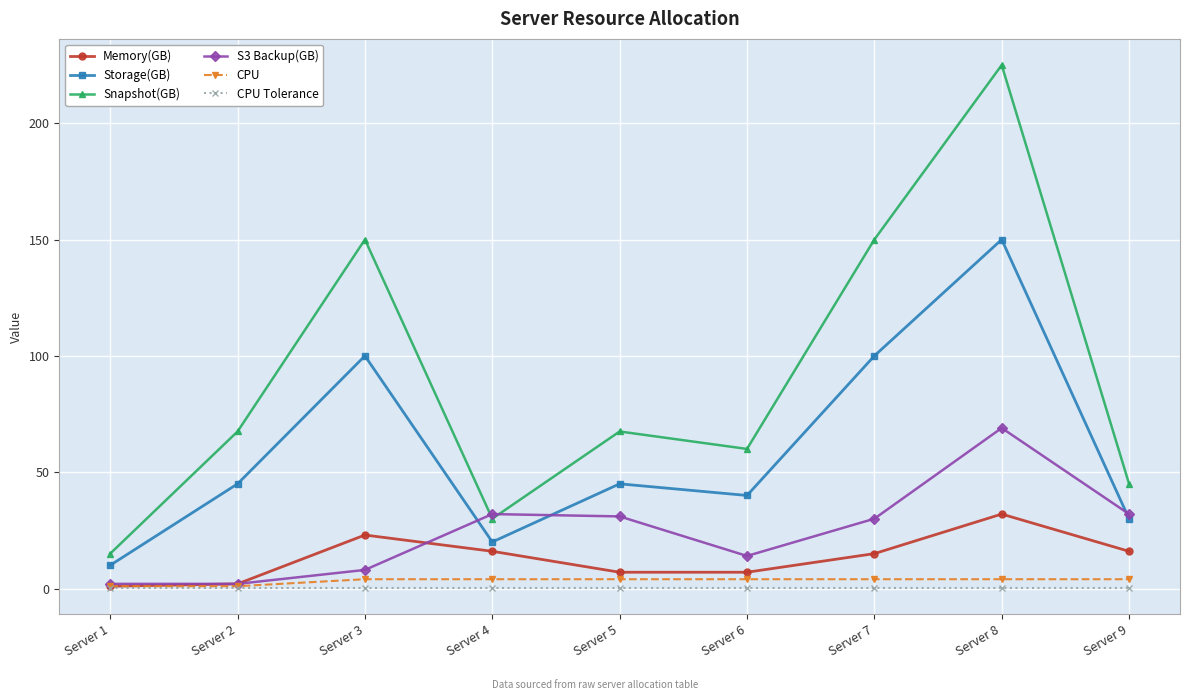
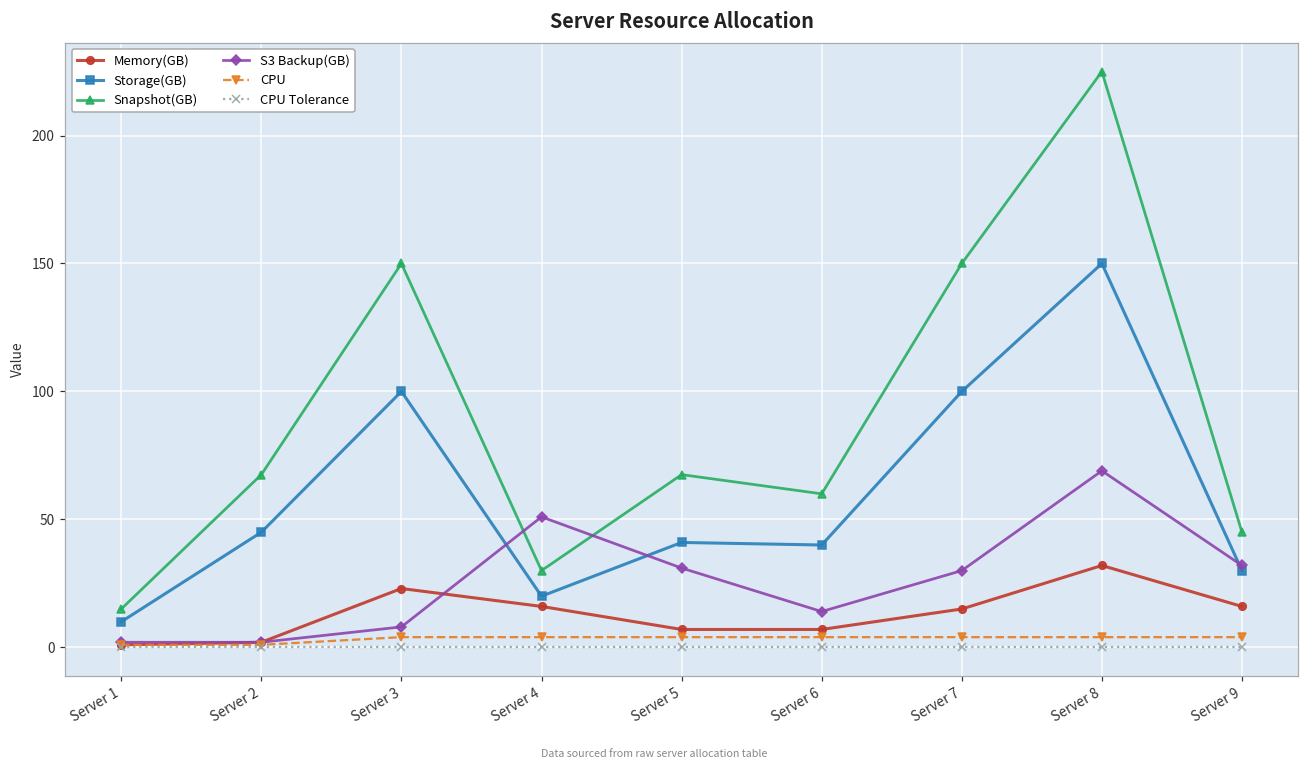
S3 Backup(GB), Server 4: 32 -> 51
Storage(GB), Server 5: 45 -> 41
